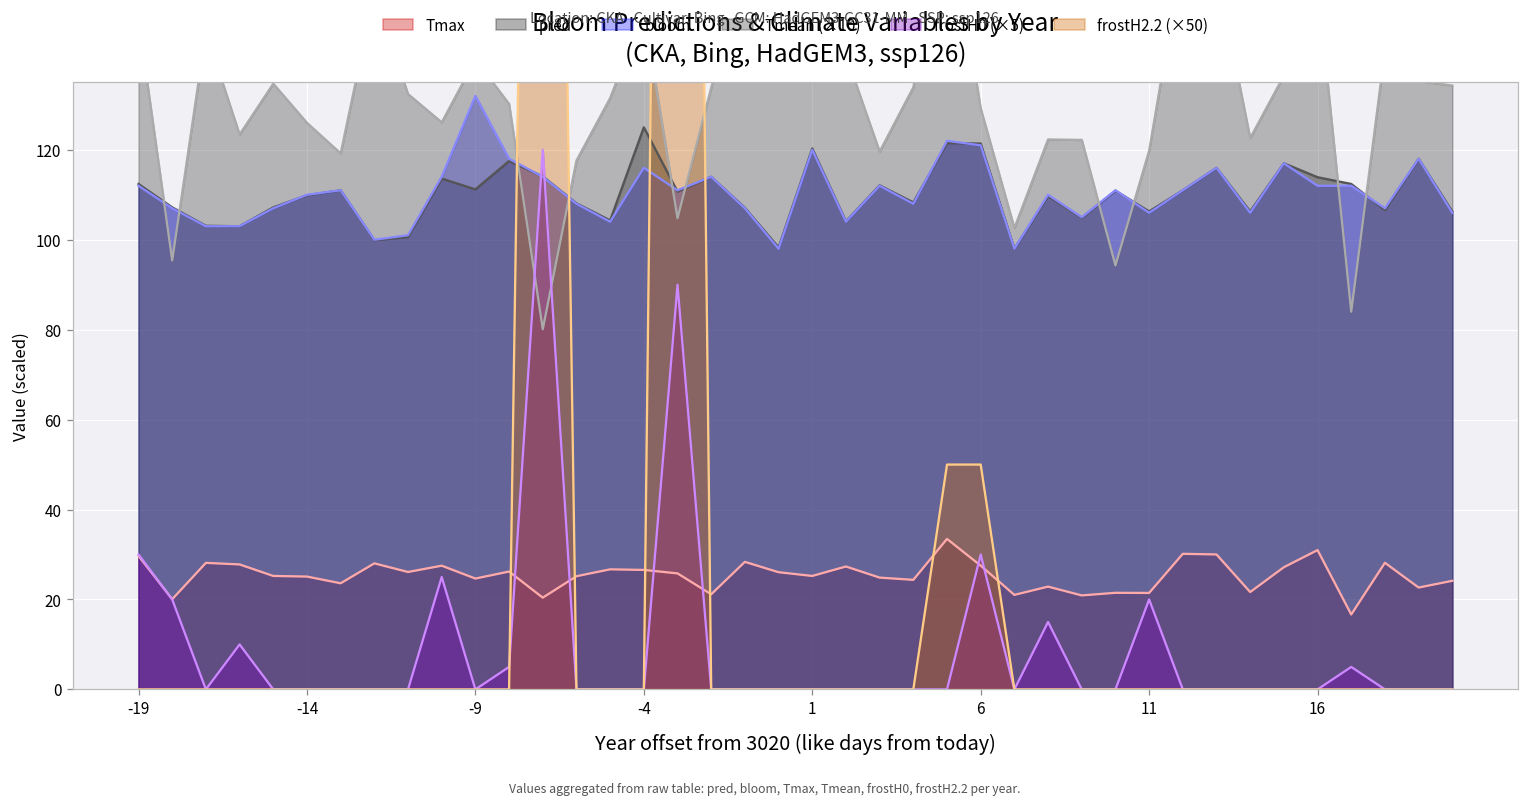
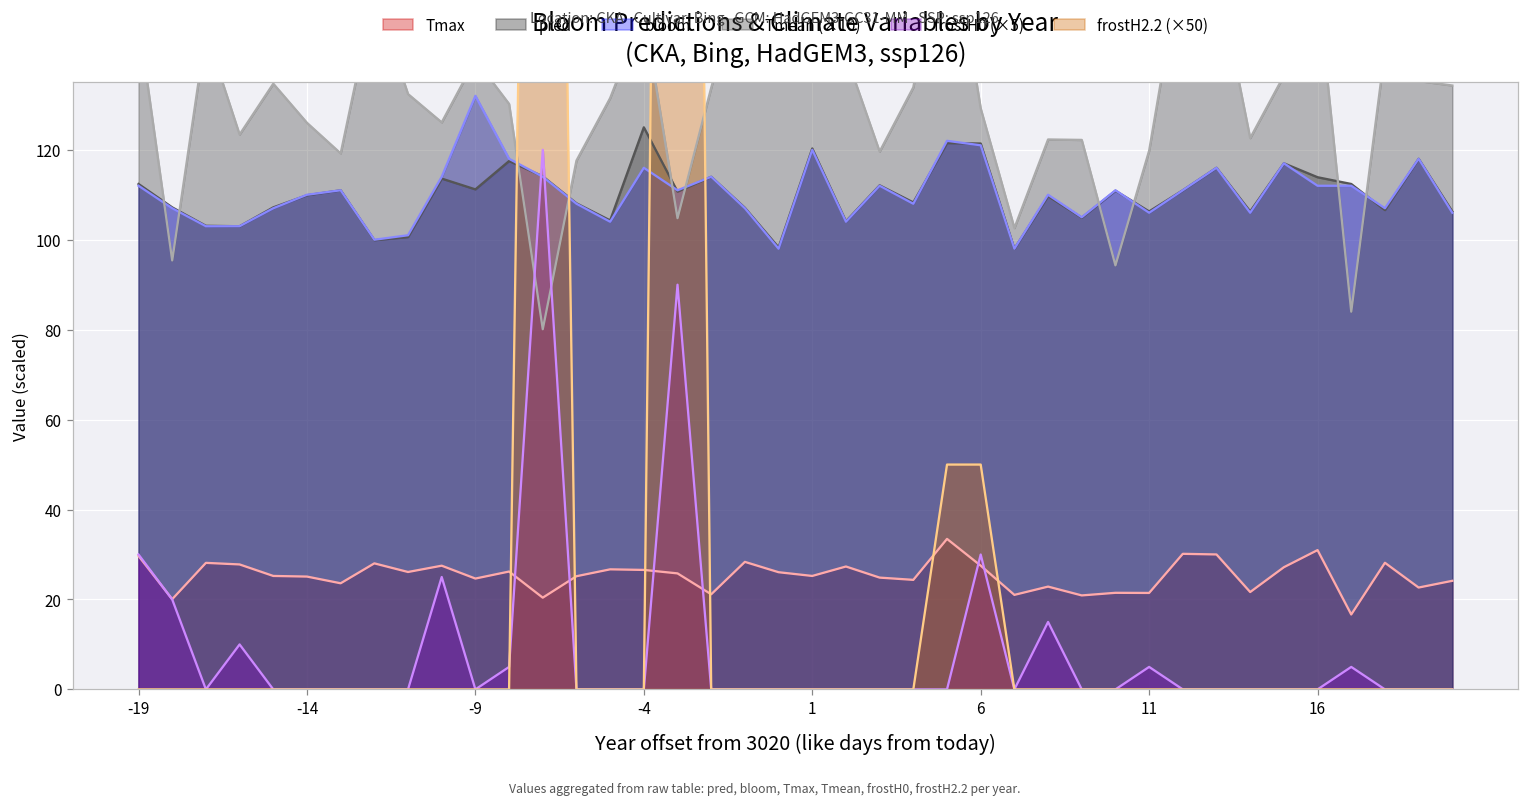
frostH0 (×5), 11: 20 -> 5
